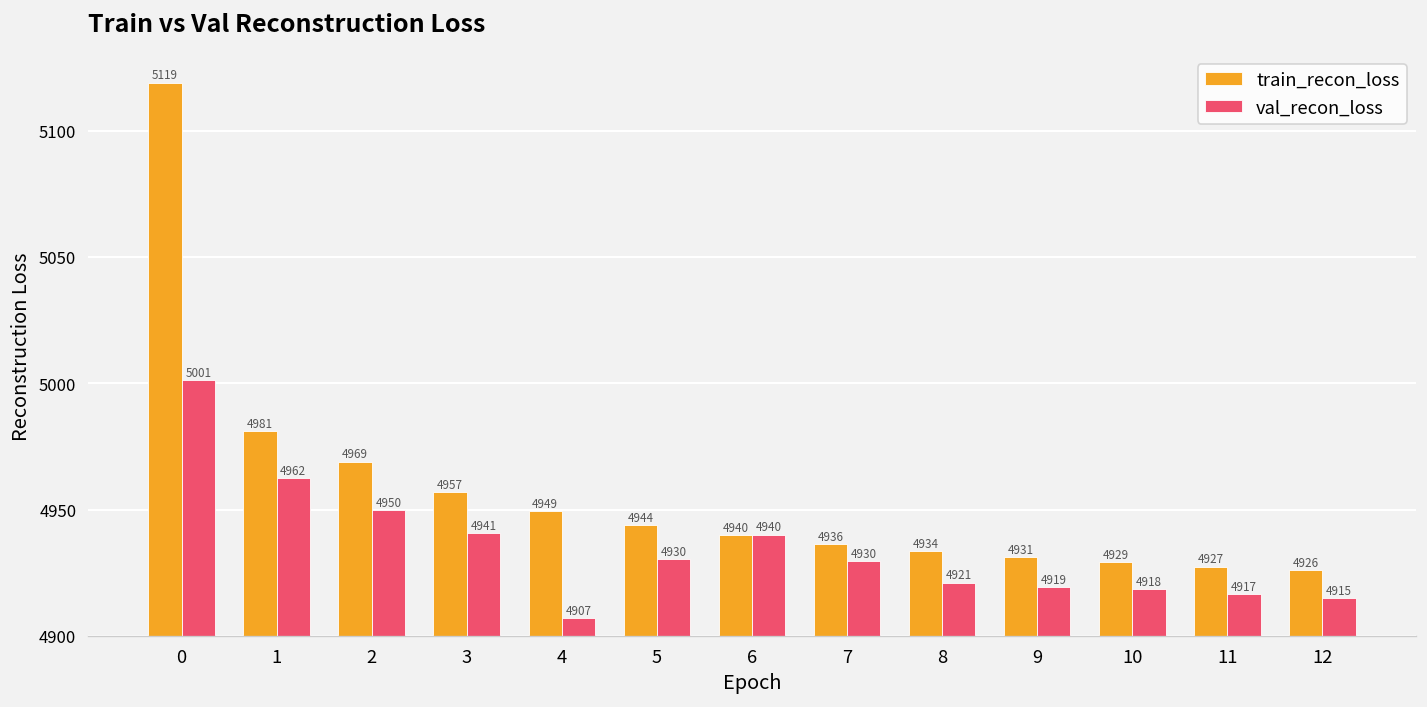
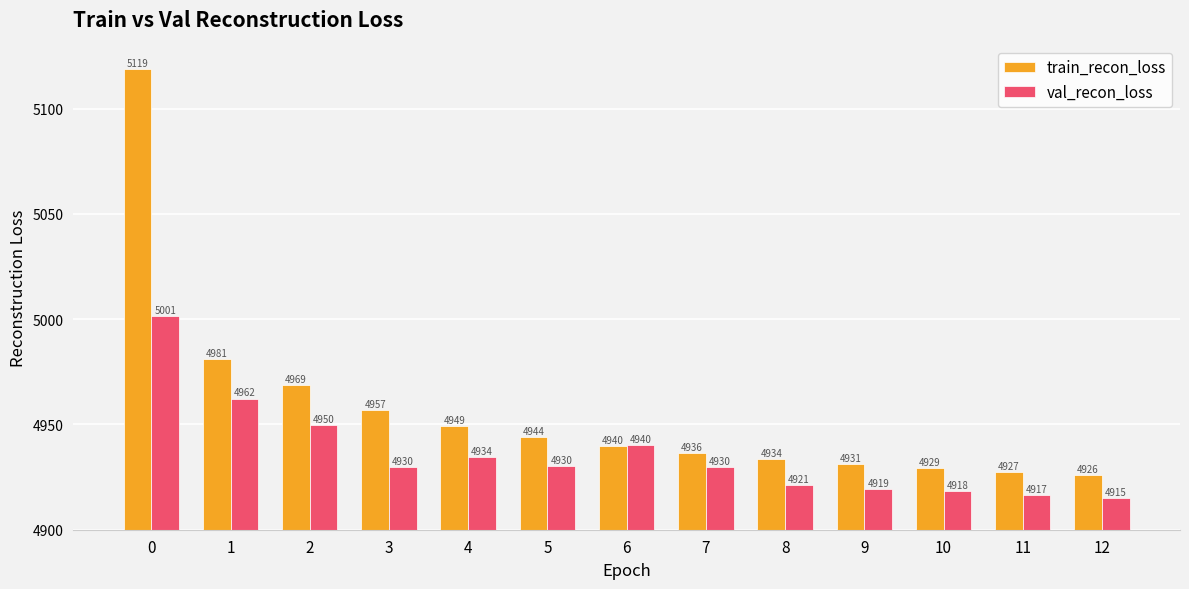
val_recon_loss, 3: 4941 -> 4930
val_recon_loss, 4: 4907 -> 4934
